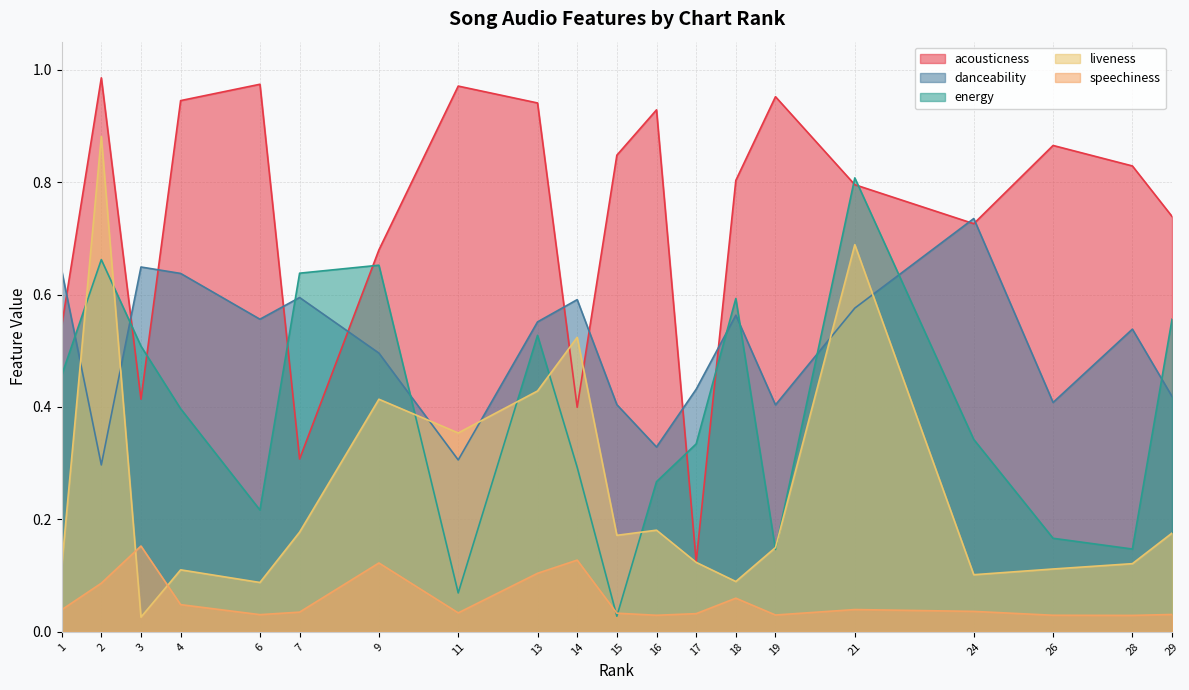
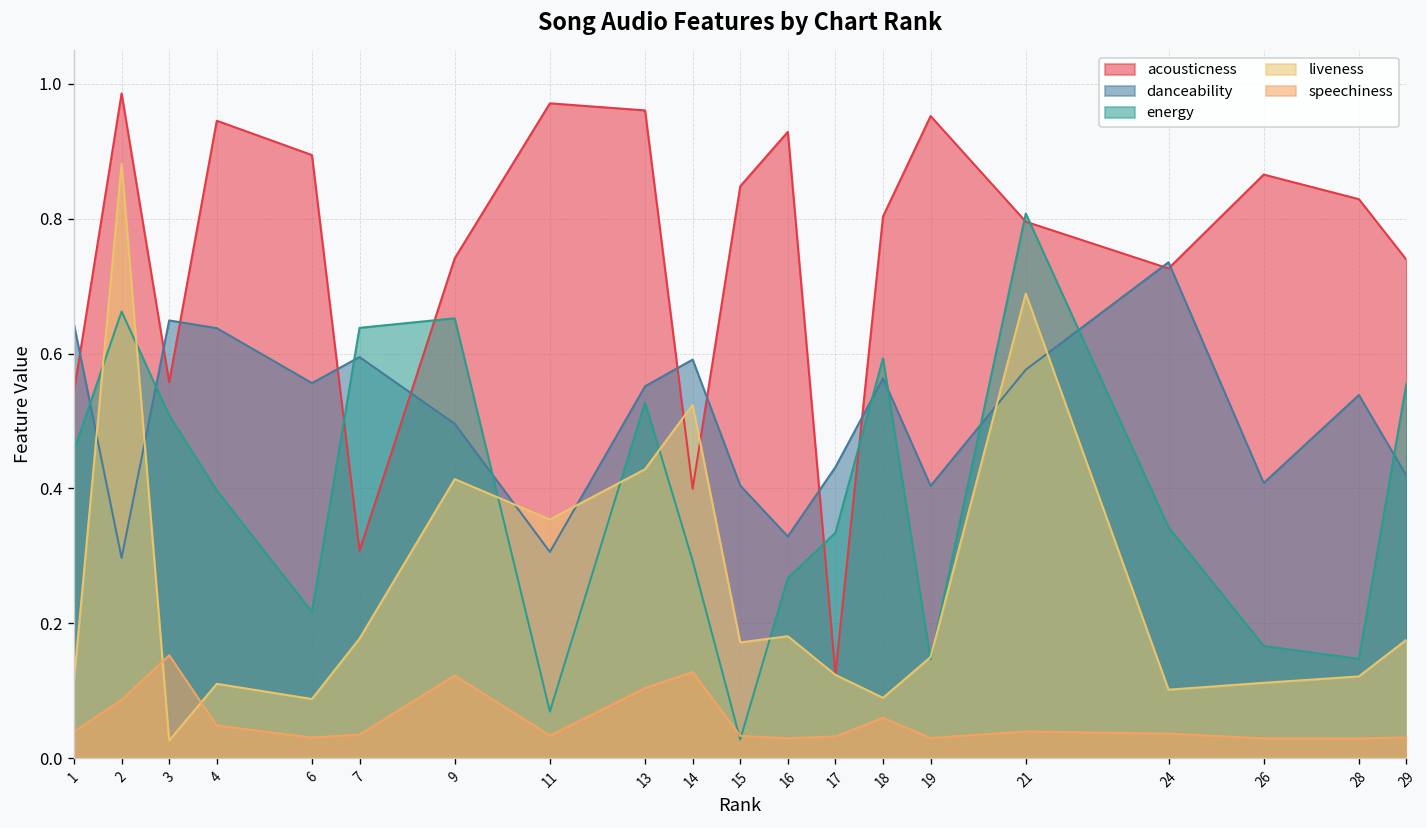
acousticness, 3: 0.41 -> 0.56
acousticness, 6: 0.97 -> 0.89
acousticness, 9: 0.68 -> 0.74
acousticness, 13: 0.94 -> 0.96
